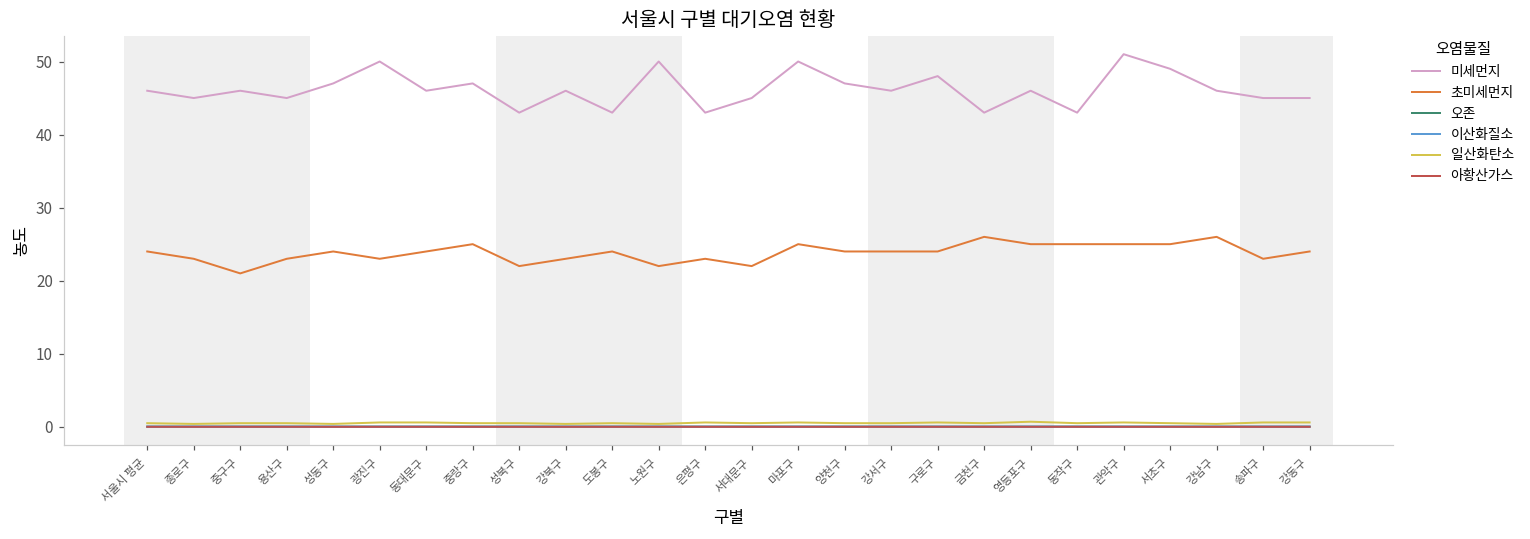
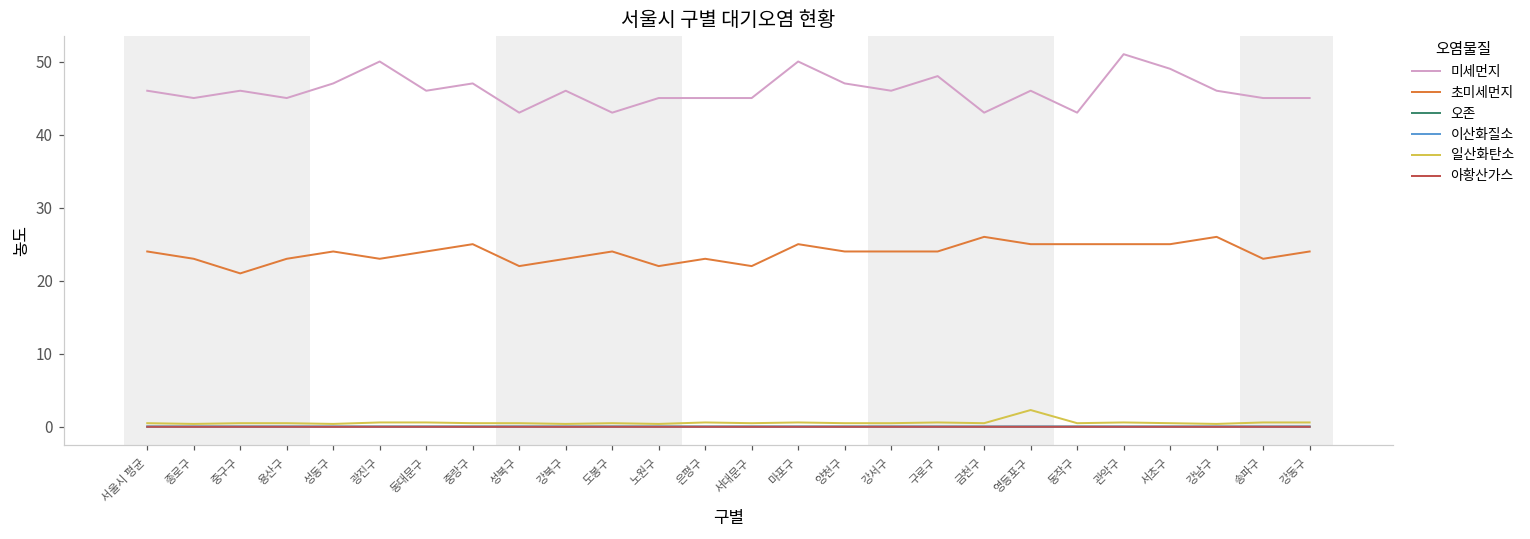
미세먼지, 노원구: 50 -> 45
미세먼지, 은평구: 43 -> 45
일산화탄소, 영등포구: 1 -> 2
